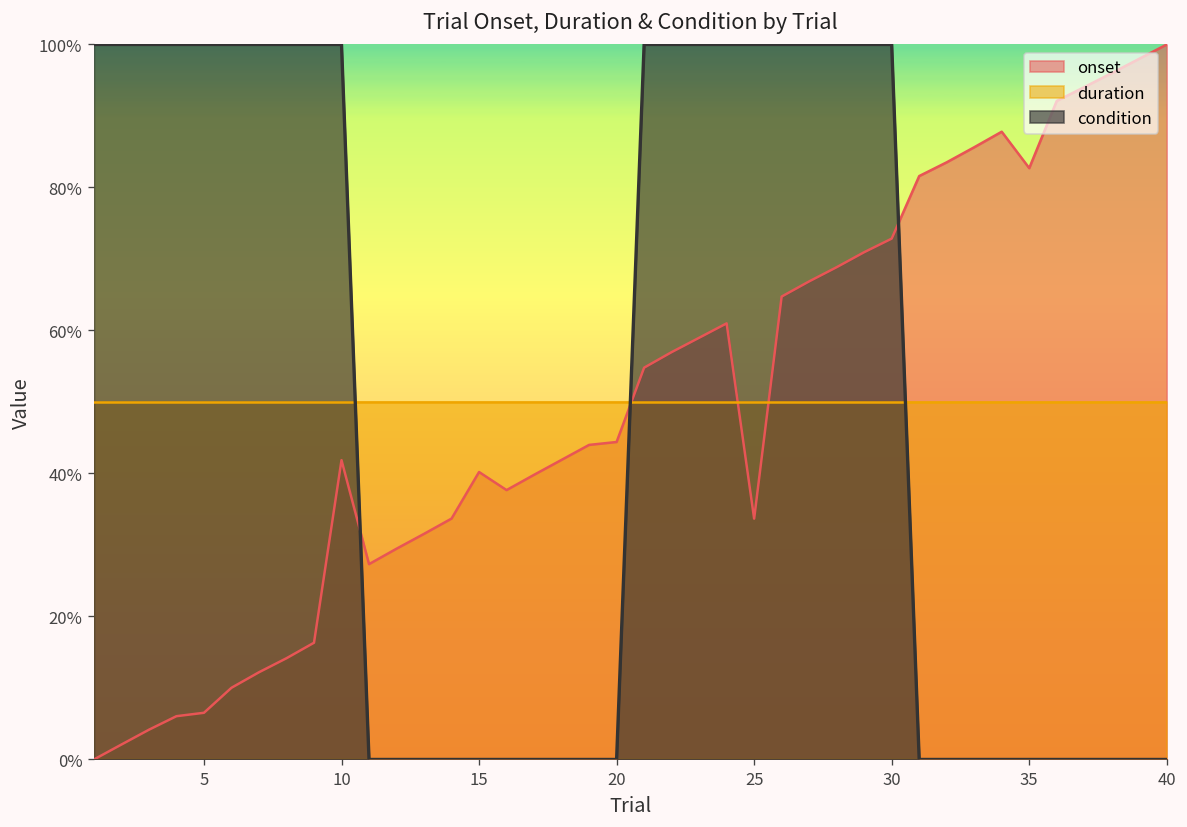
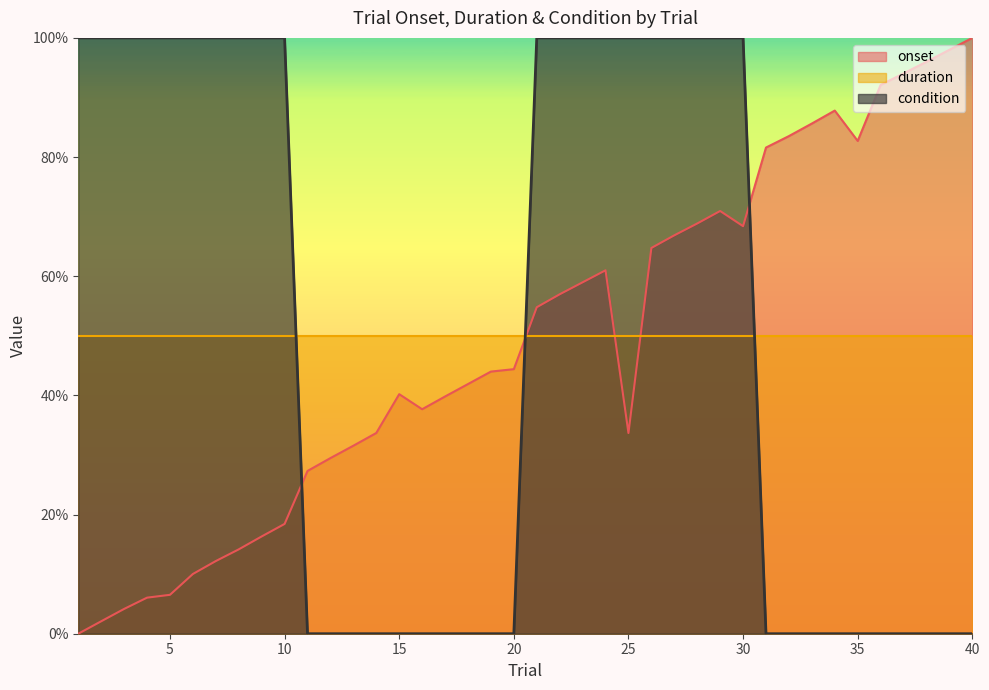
onset, 10: 42% -> 18%
onset, 30: 73% -> 68%
